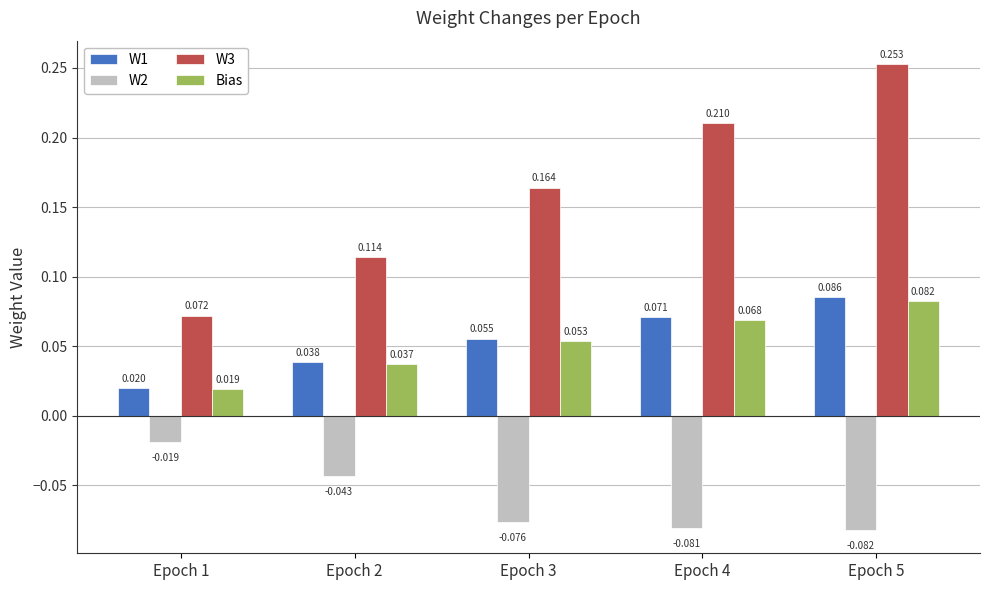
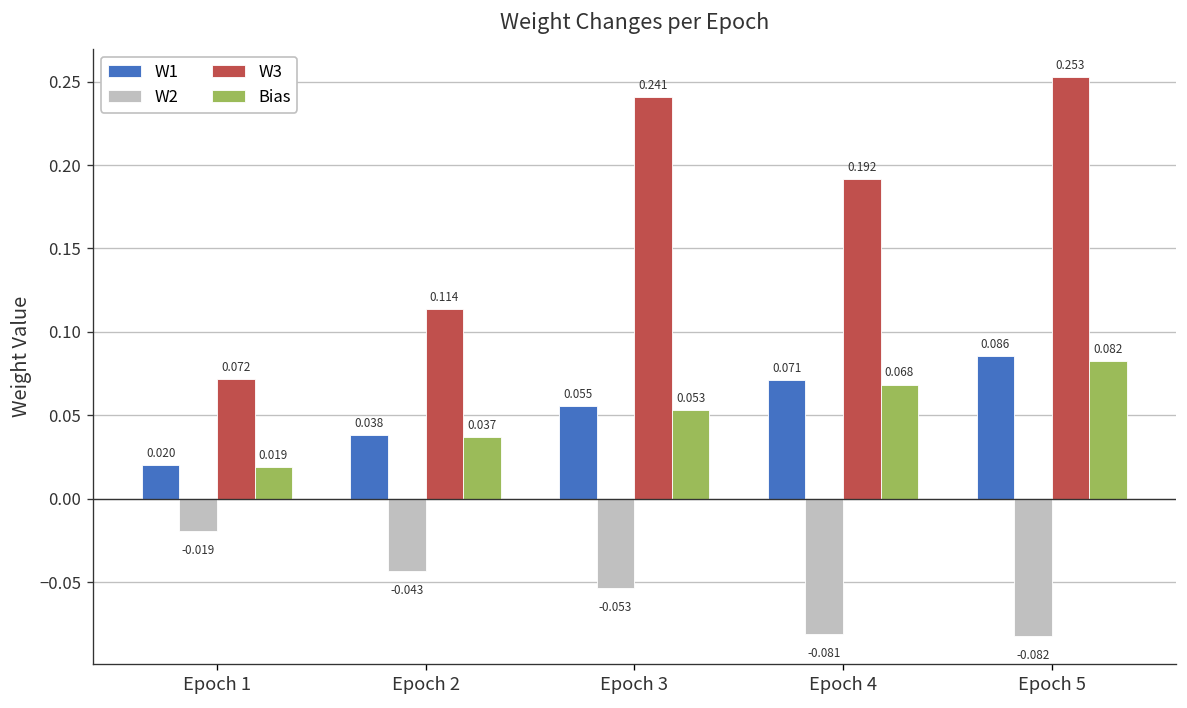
W2, Epoch 3: -0.076 -> -0.053
W3, Epoch 3: 0.164 -> 0.241
W3, Epoch 4: 0.210 -> 0.192
